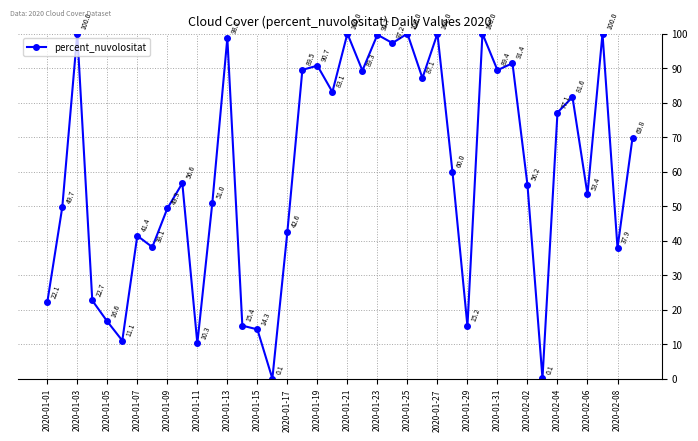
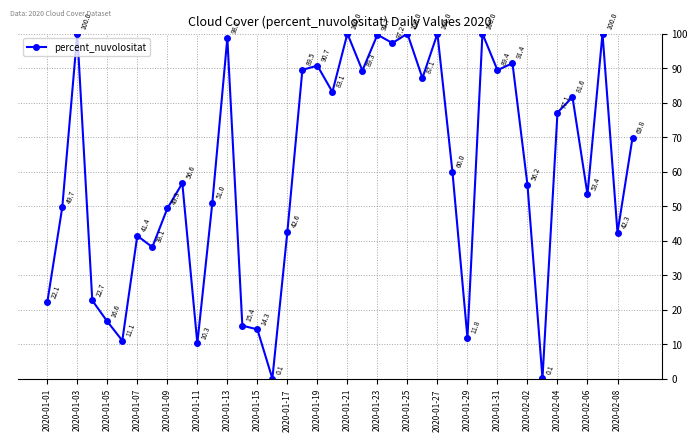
2020-01-29: 15.2 -> 11.8
2020-02-08: 37.9 -> 42.3
